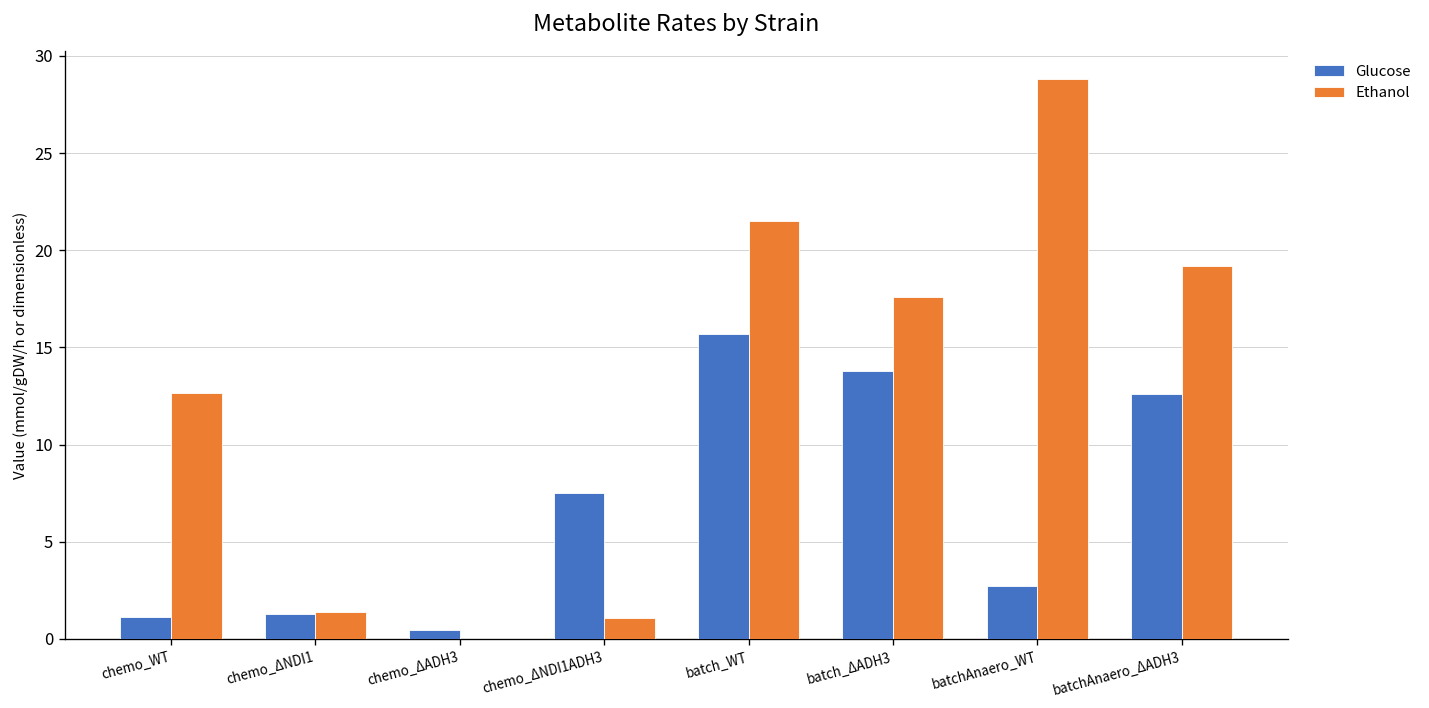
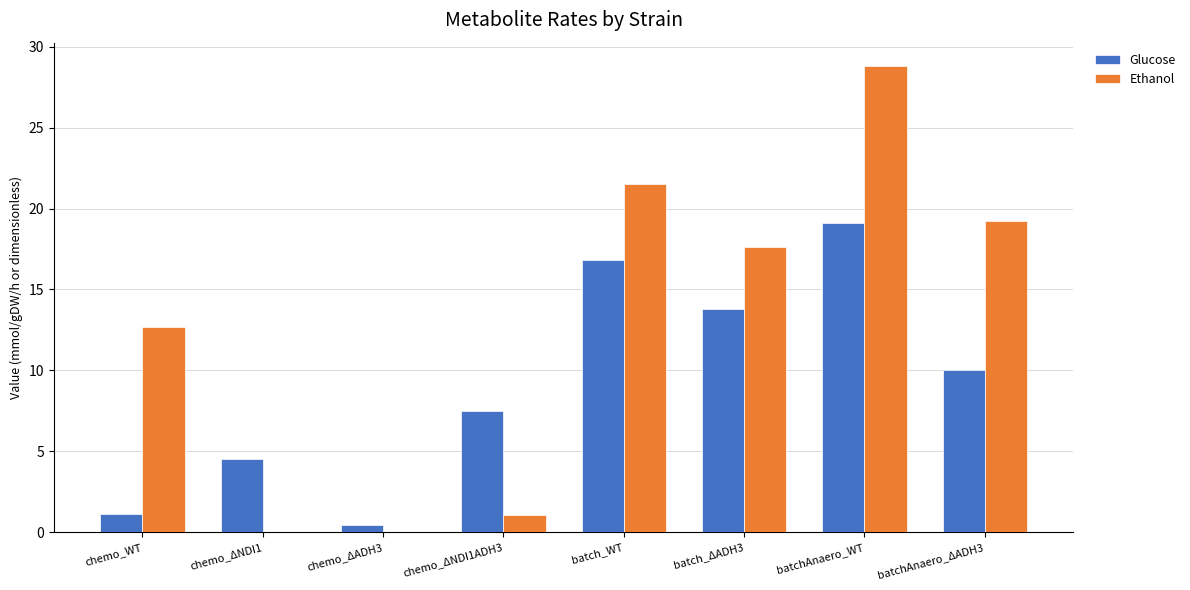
Glucose, chemo_ΔNDI1: 1.3 -> 4.5
Ethanol, chemo_ΔNDI1: 1.4 -> 0.0
Glucose, batch_WT: 15.7 -> 16.8
Glucose, batchAnaero_WT: 2.7 -> 19.1
Glucose, batchAnaero_ΔADH3: 12.6 -> 10.0
